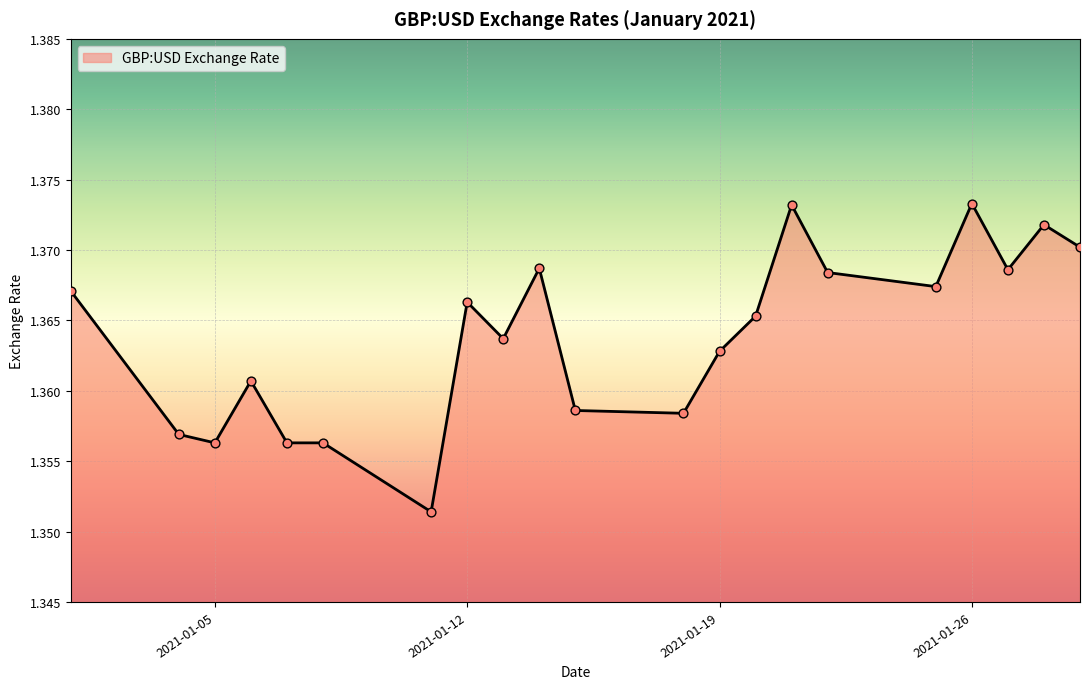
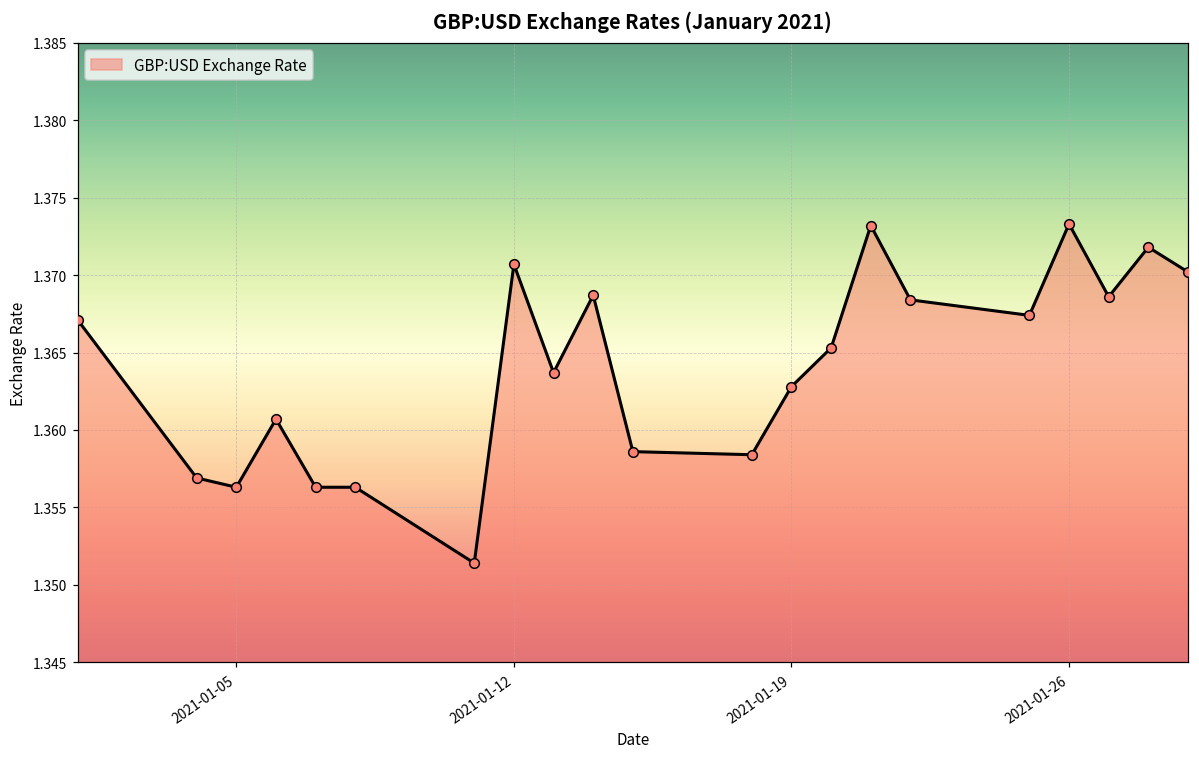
2021-01-12: 1.3663 -> 1.3707
